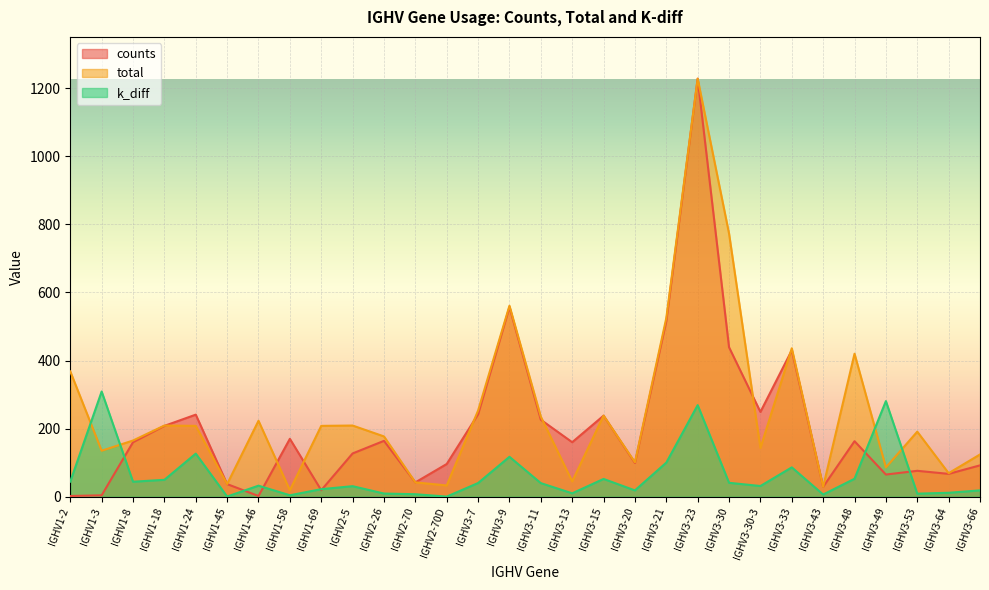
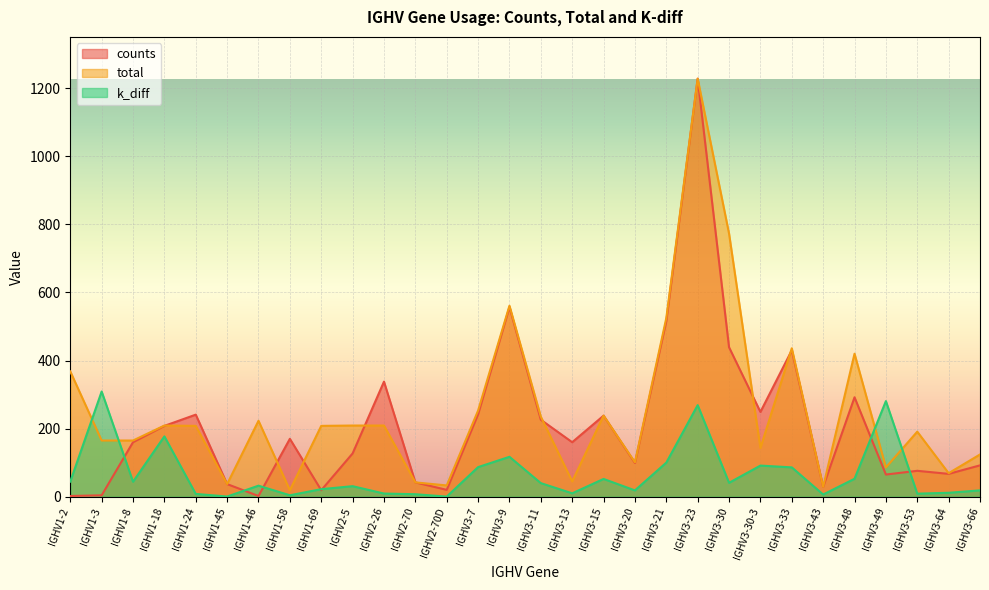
total, IGHV1-3: 140 -> 170
k_diff, IGHV1-18: 50 -> 180
k_diff, IGHV1-24: 130 -> 10
counts, IGHV2-26: 160 -> 340
total, IGHV2-26: 180 -> 210
counts, IGHV2-70D: 100 -> 20
k_diff, IGHV3-7: 40 -> 90
k_diff, IGHV3-30-3: 30 -> 90
counts, IGHV3-48: 160 -> 290
